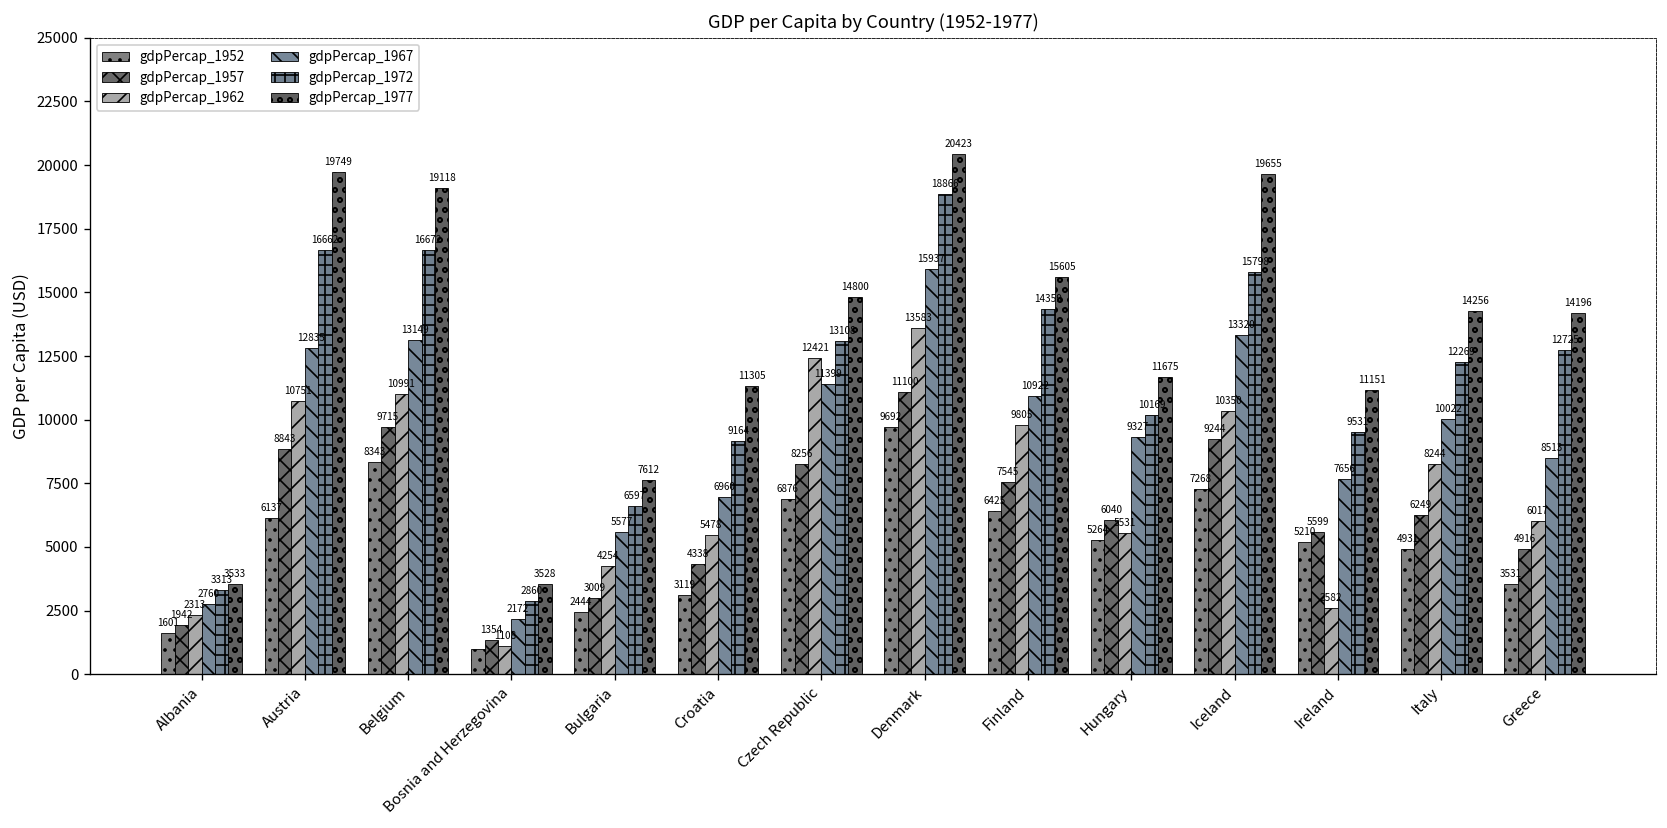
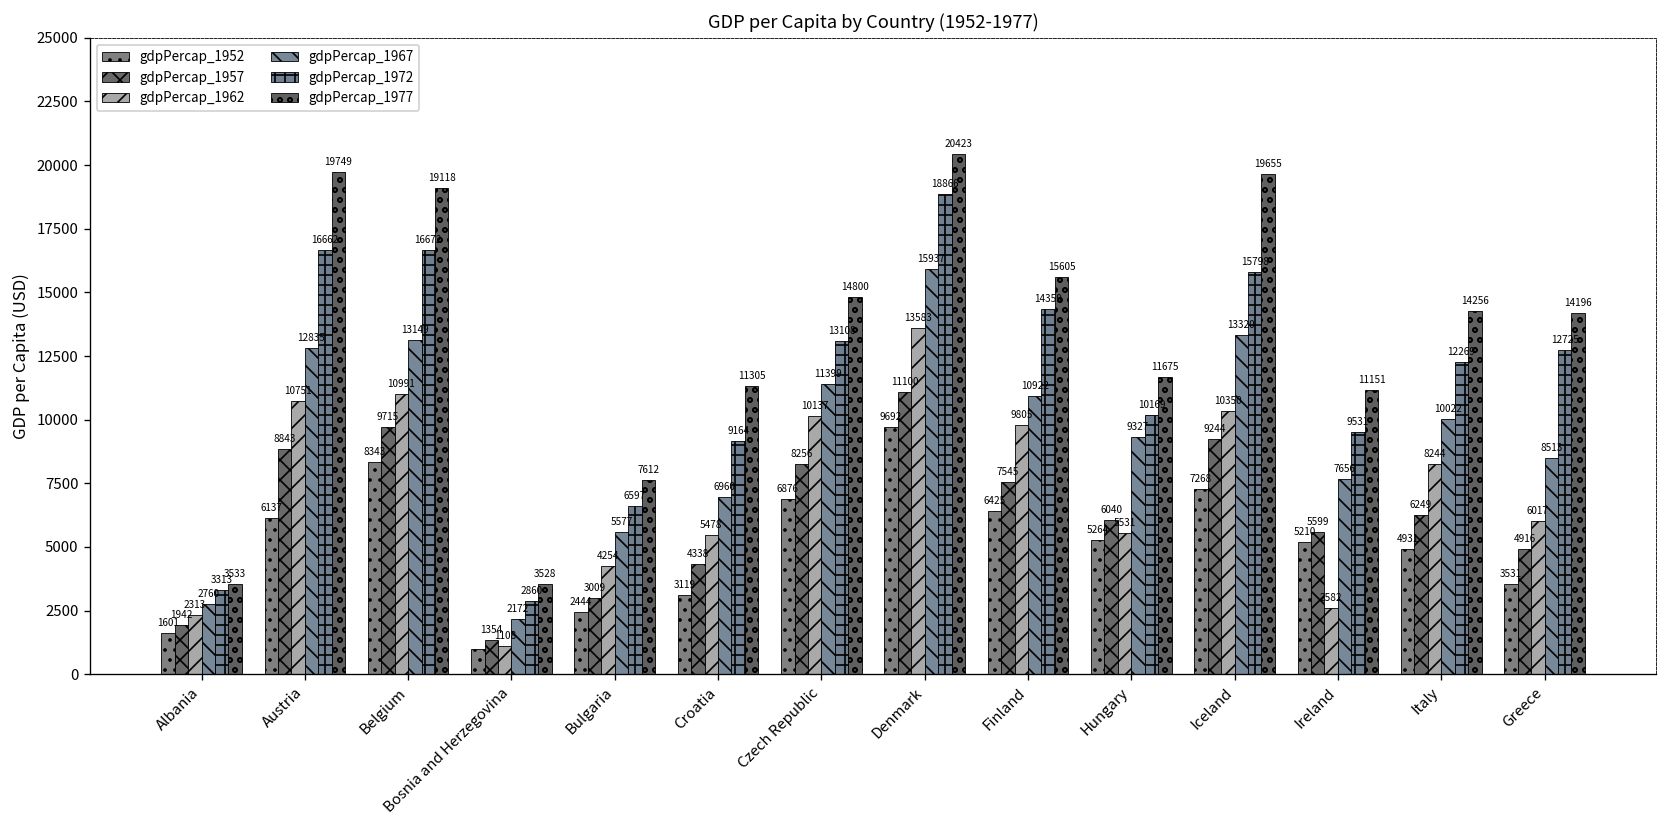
gdpPercap_1962, Czech Republic: 12421 -> 10137
